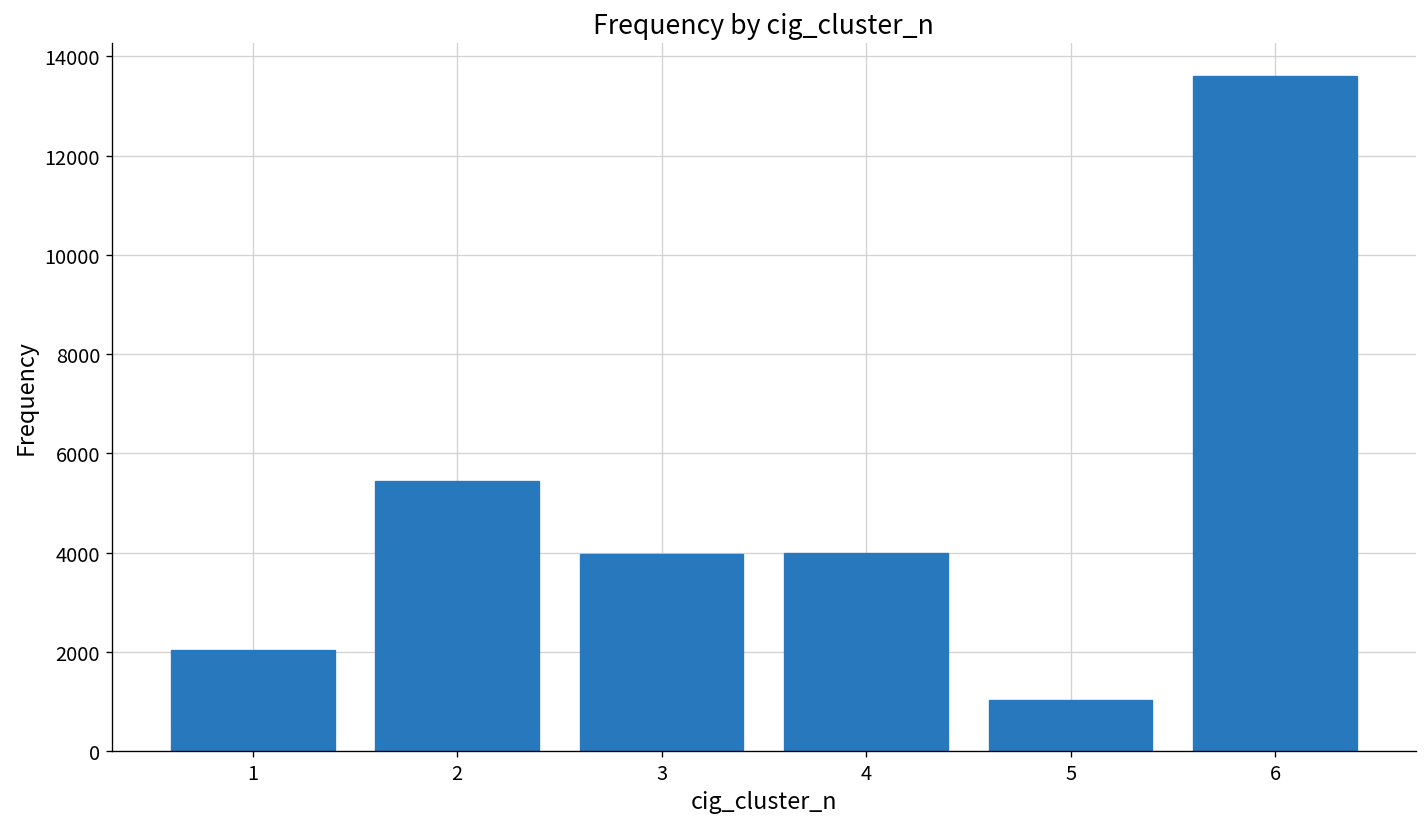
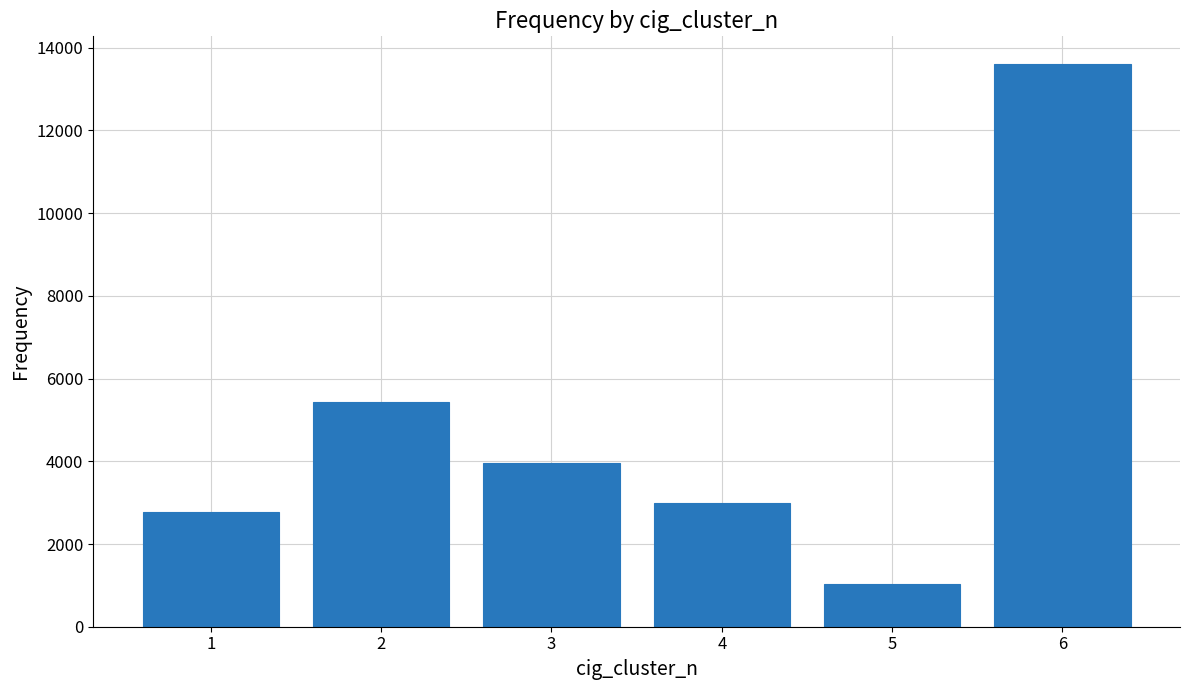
1: 2000 -> 2800
4: 4000 -> 3000
